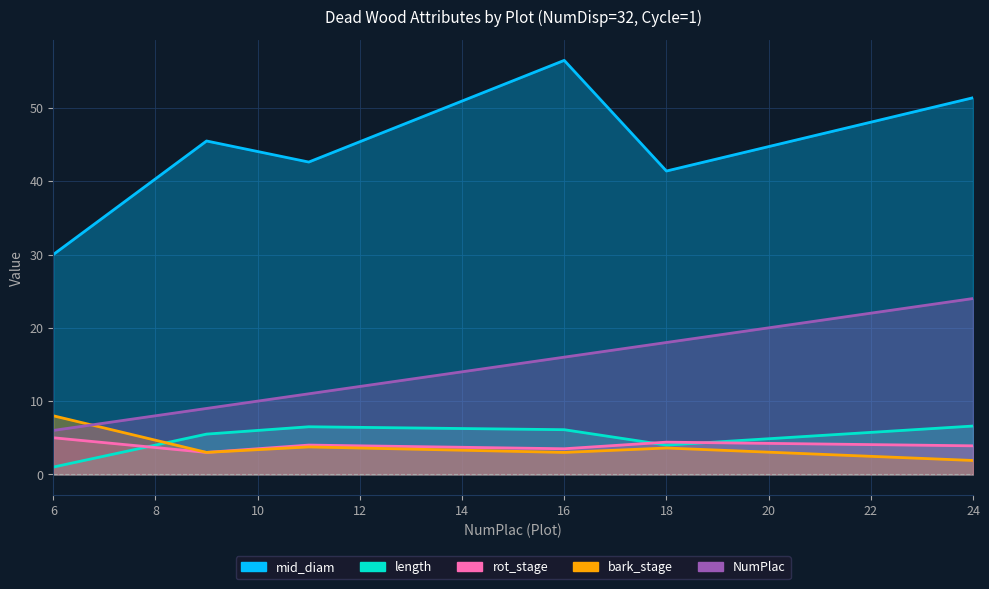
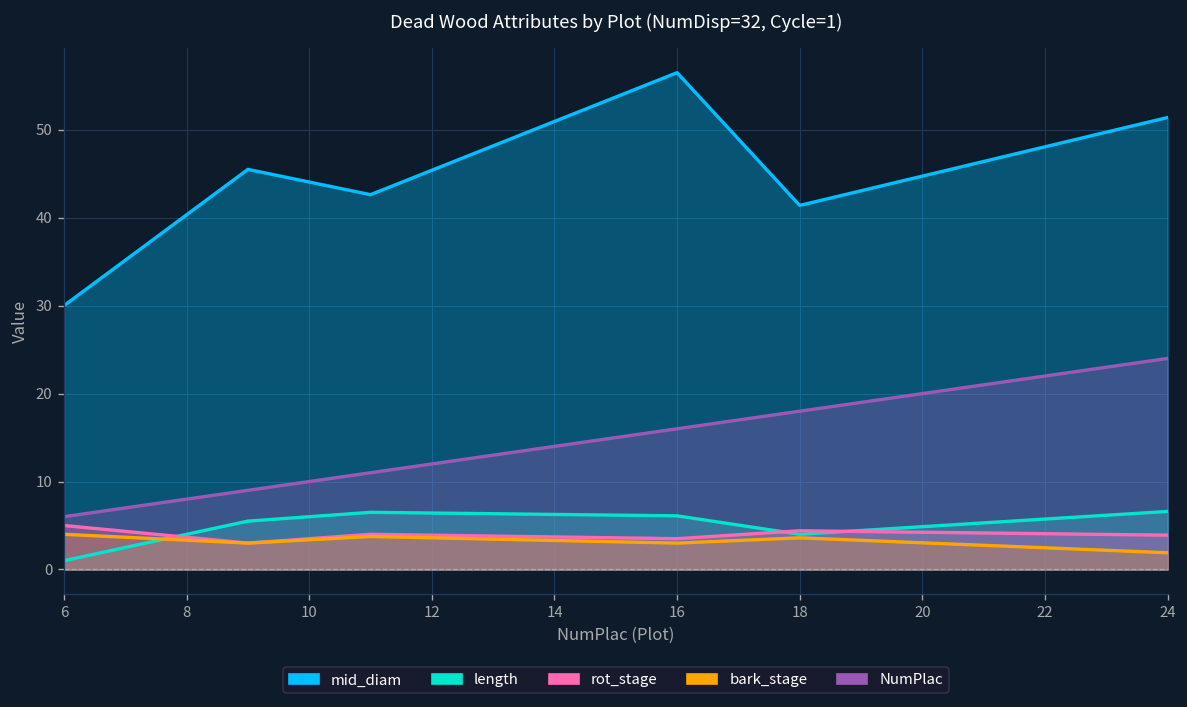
bark_stage, 6: 8 -> 4
